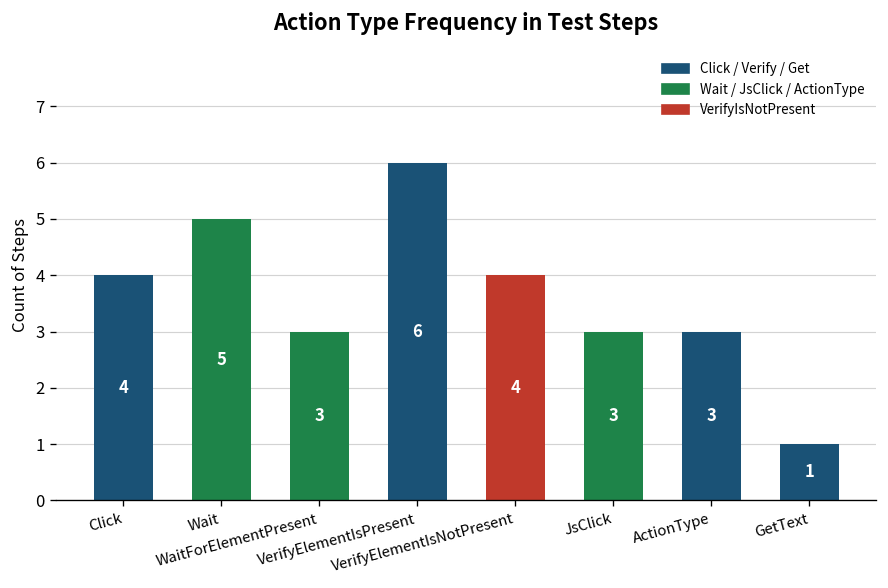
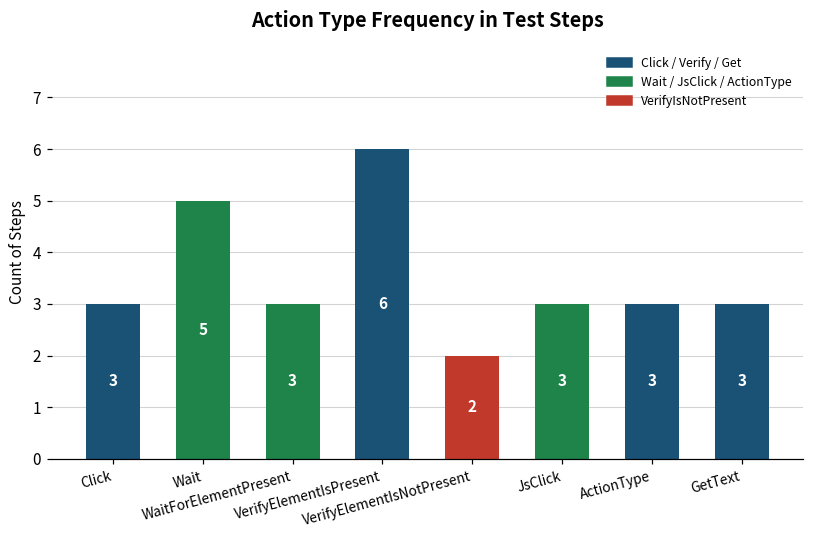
Click: 4 -> 3
VerifyElementIsNotPresent: 4 -> 2
GetText: 1 -> 3
